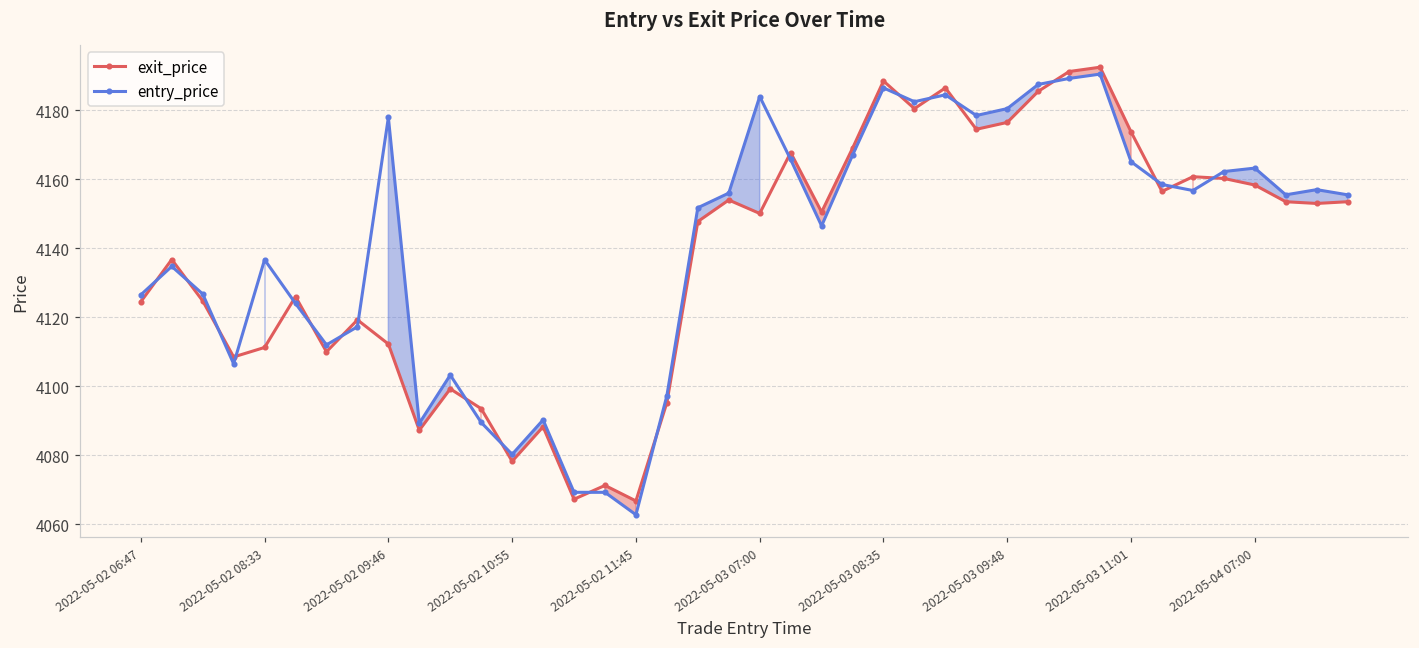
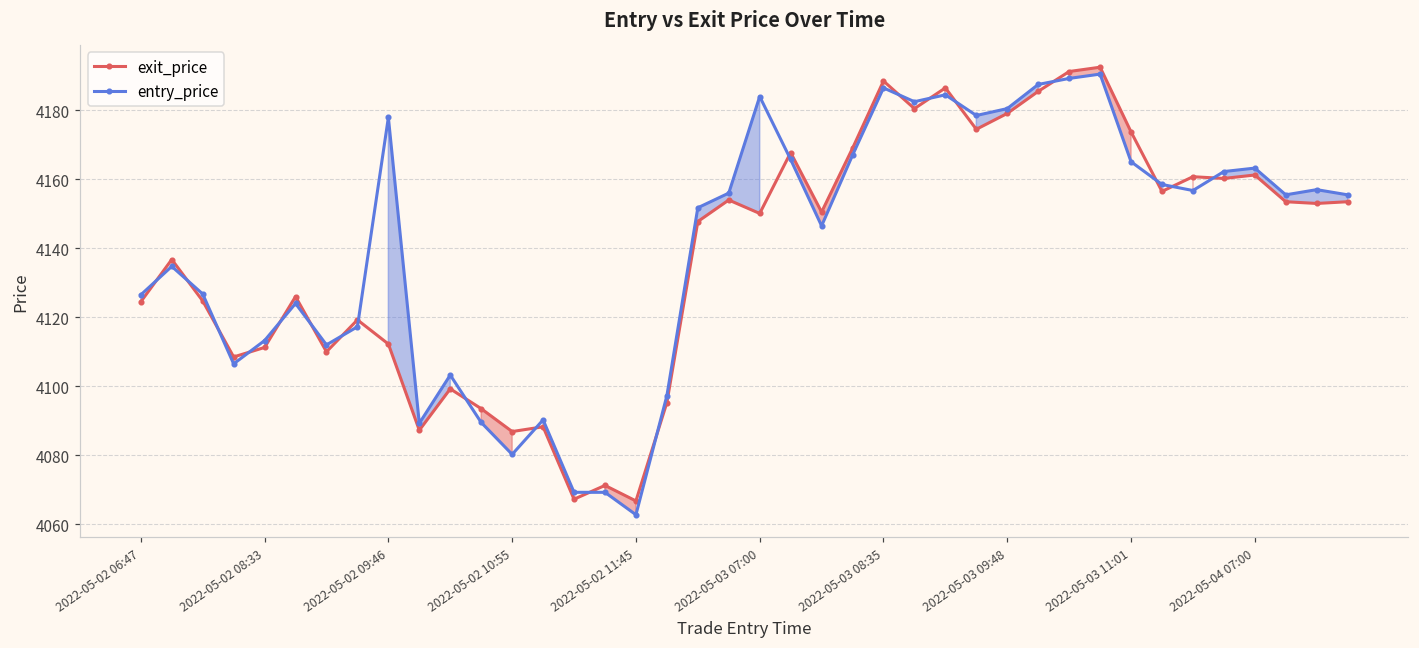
entry_price, 2022-05-02 08:33: 4137 -> 4113
exit_price, 2022-05-02 10:55: 4078 -> 4087
exit_price, 2022-05-03 09:48: 4177 -> 4179
exit_price, 2022-05-04 07:00: 4158 -> 4161
